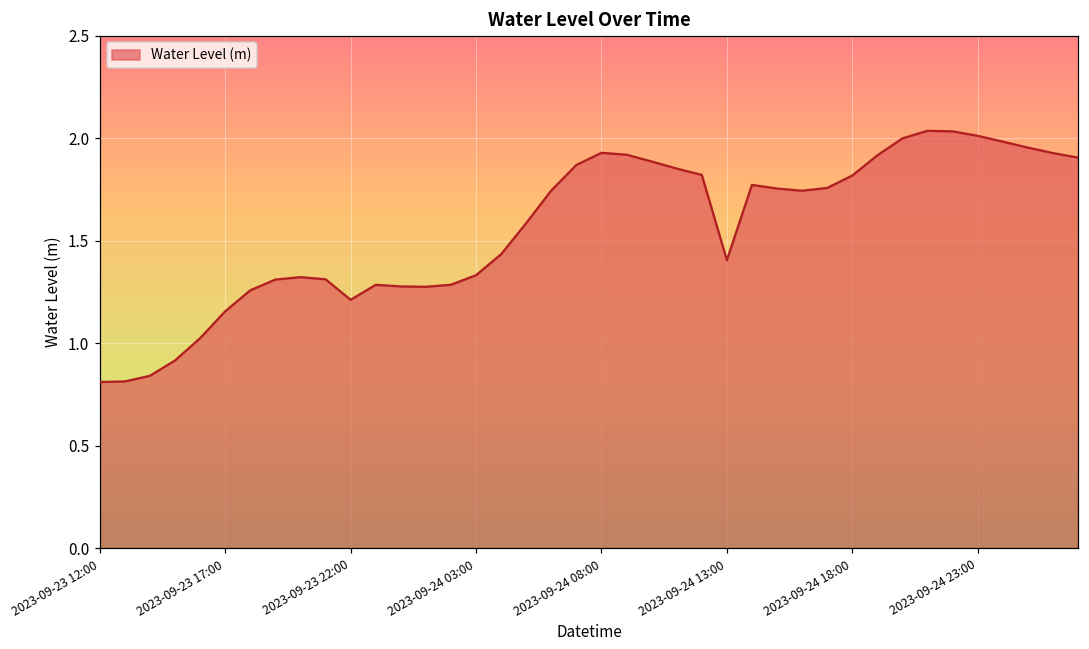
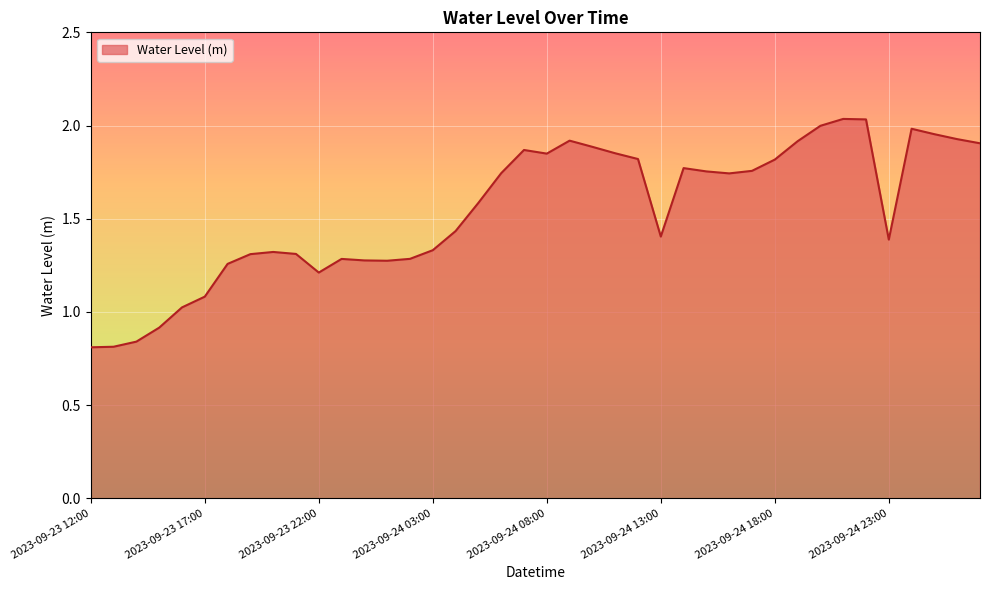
2023-09-23 17:00: 1.16 -> 1.08
2023-09-24 08:00: 1.93 -> 1.85
2023-09-24 23:00: 2.01 -> 1.39
